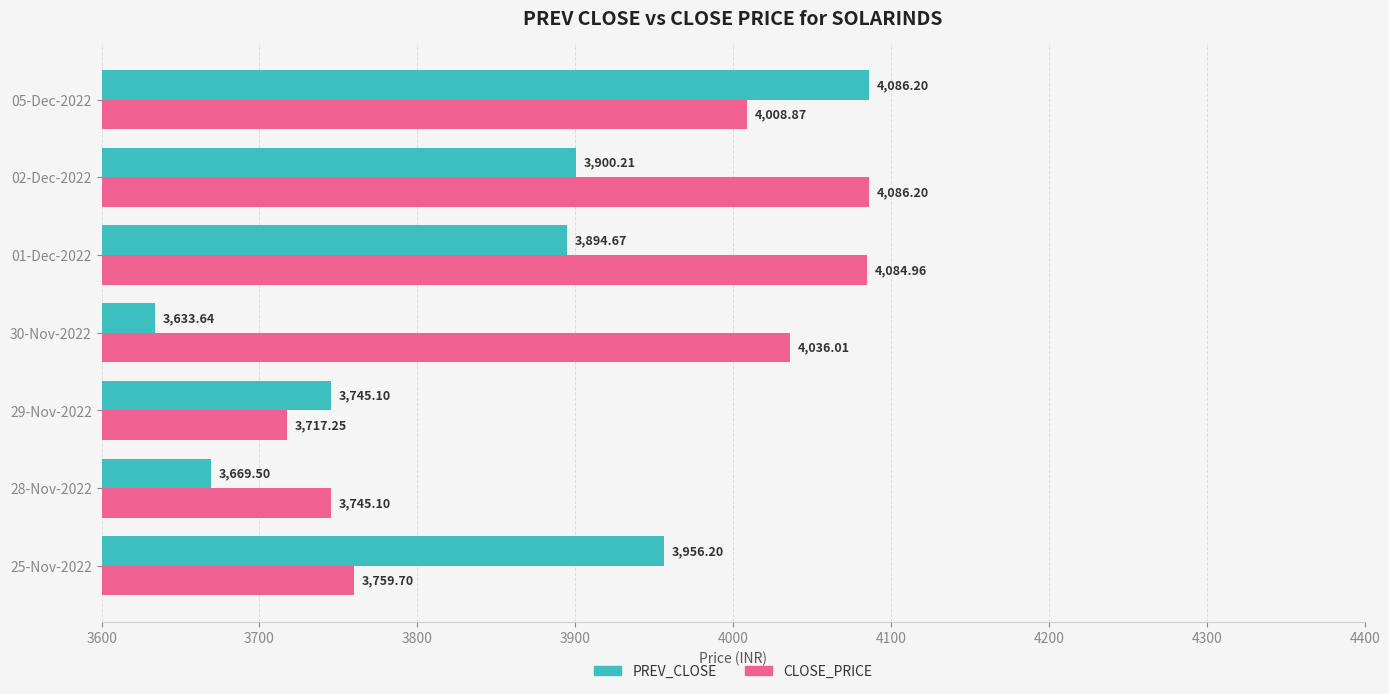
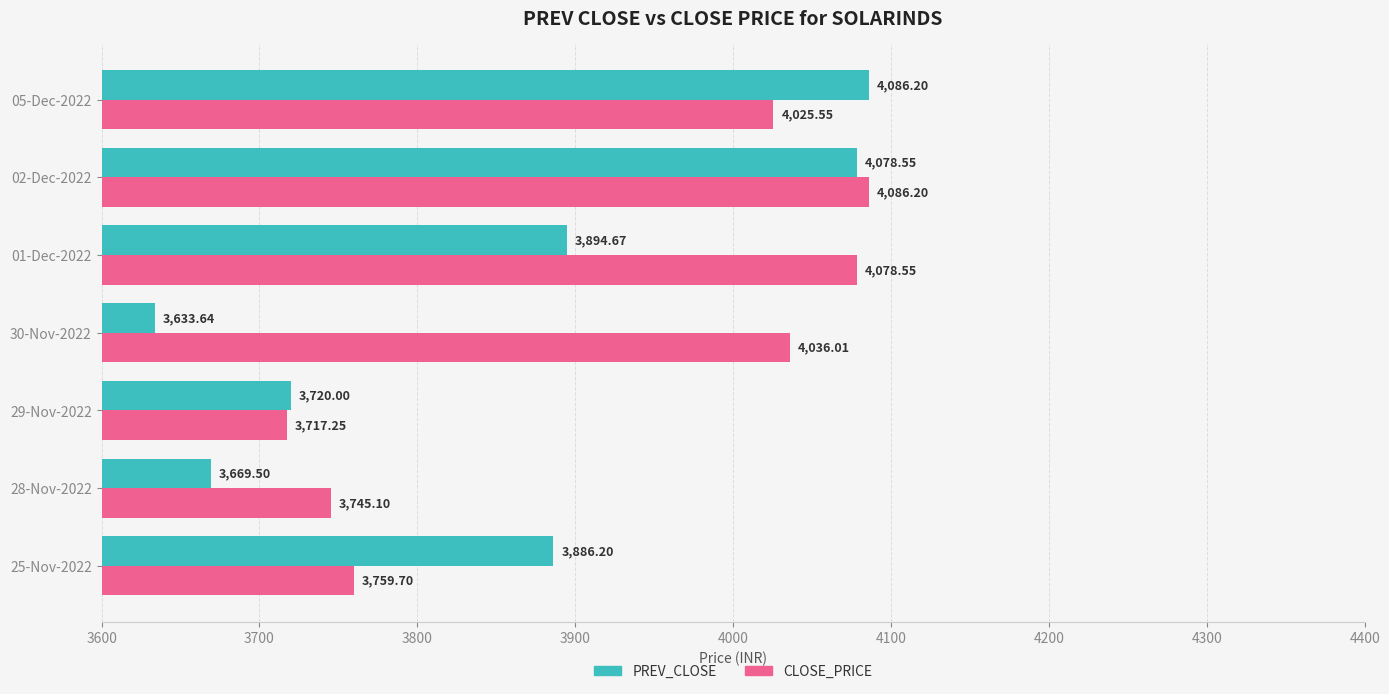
CLOSE_PRICE, 05-Dec-2022: 4,008.87 -> 4,025.55
PREV_CLOSE, 02-Dec-2022: 3,900.21 -> 4,078.55
CLOSE_PRICE, 01-Dec-2022: 4,084.96 -> 4,078.55
PREV_CLOSE, 29-Nov-2022: 3,745.10 -> 3,720.00
PREV_CLOSE, 25-Nov-2022: 3,956.20 -> 3,886.20
